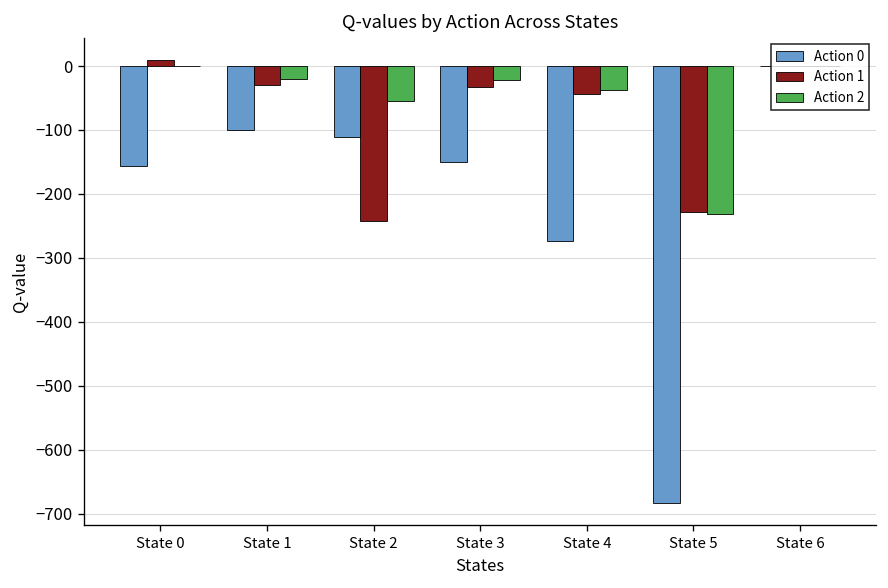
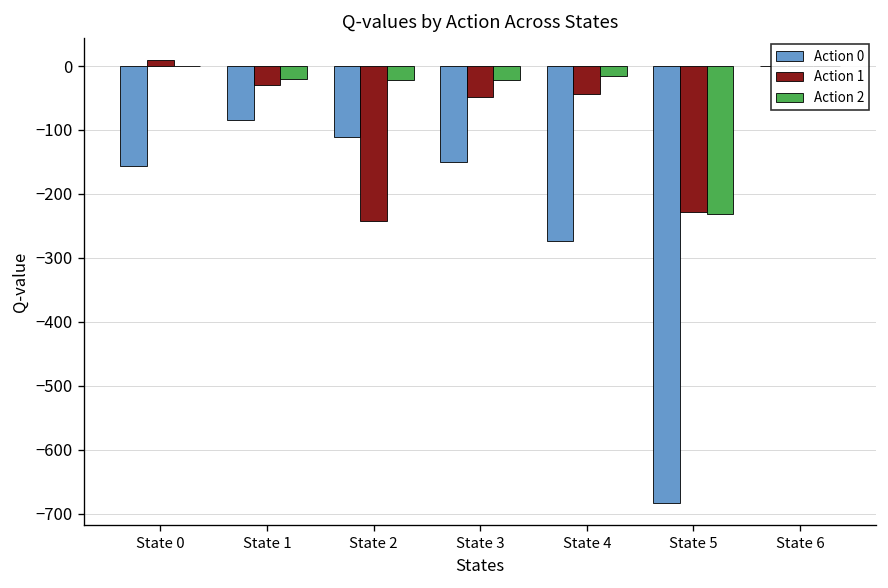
Action 0, State 1: -100 -> -80
Action 2, State 2: -50 -> -20
Action 1, State 3: -30 -> -50
Action 2, State 4: -40 -> -20
